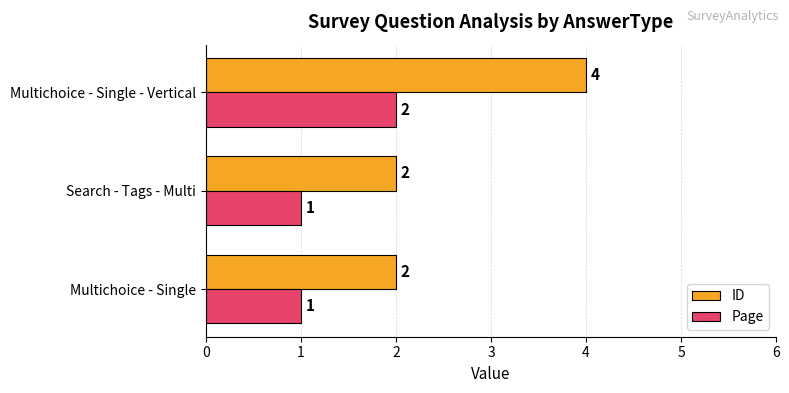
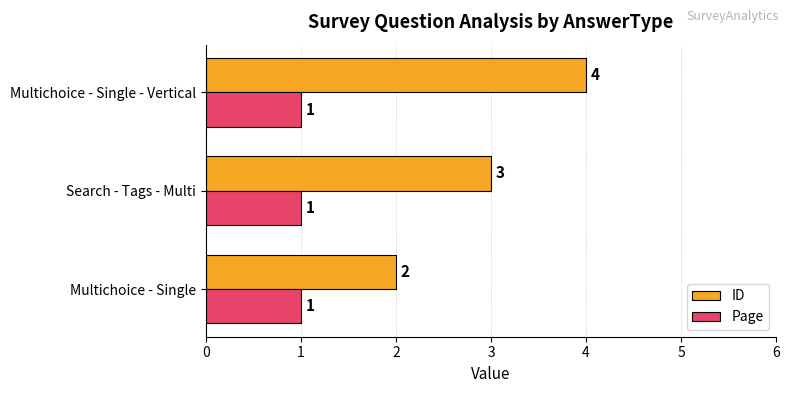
Page, Multichoice - Single - Vertical: 2 -> 1
ID, Search - Tags - Multi: 2 -> 3
